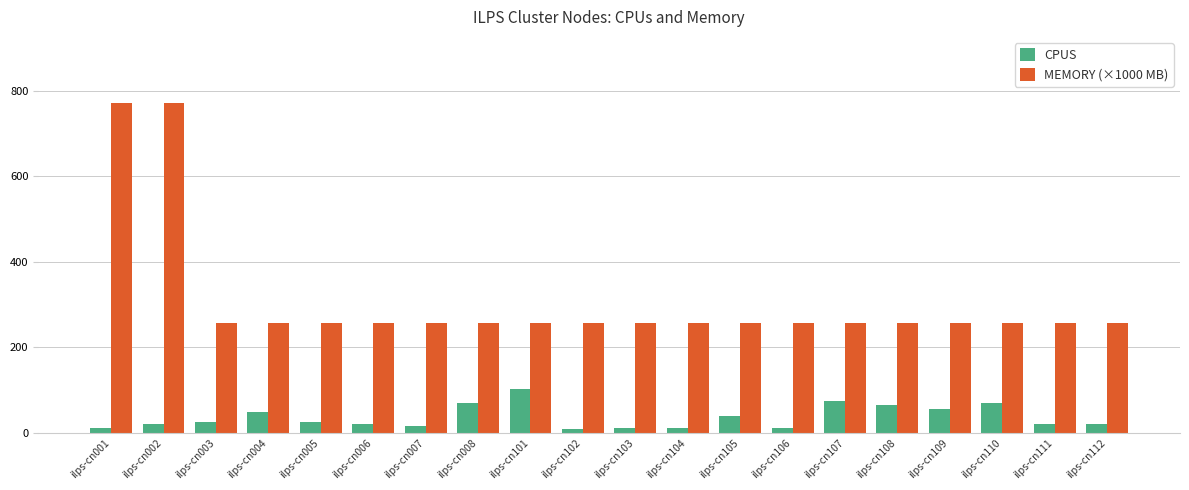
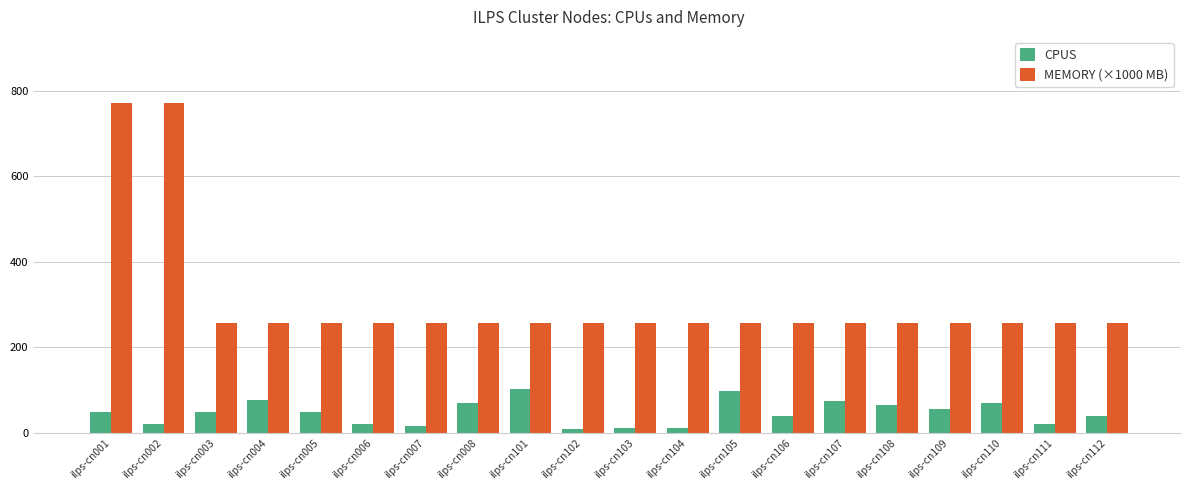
CPUS, ilps-cn001: 10 -> 50
CPUS, ilps-cn003: 30 -> 50
CPUS, ilps-cn004: 50 -> 80
CPUS, ilps-cn005: 30 -> 50
CPUS, ilps-cn105: 40 -> 100
CPUS, ilps-cn106: 10 -> 40
CPUS, ilps-cn112: 20 -> 40
